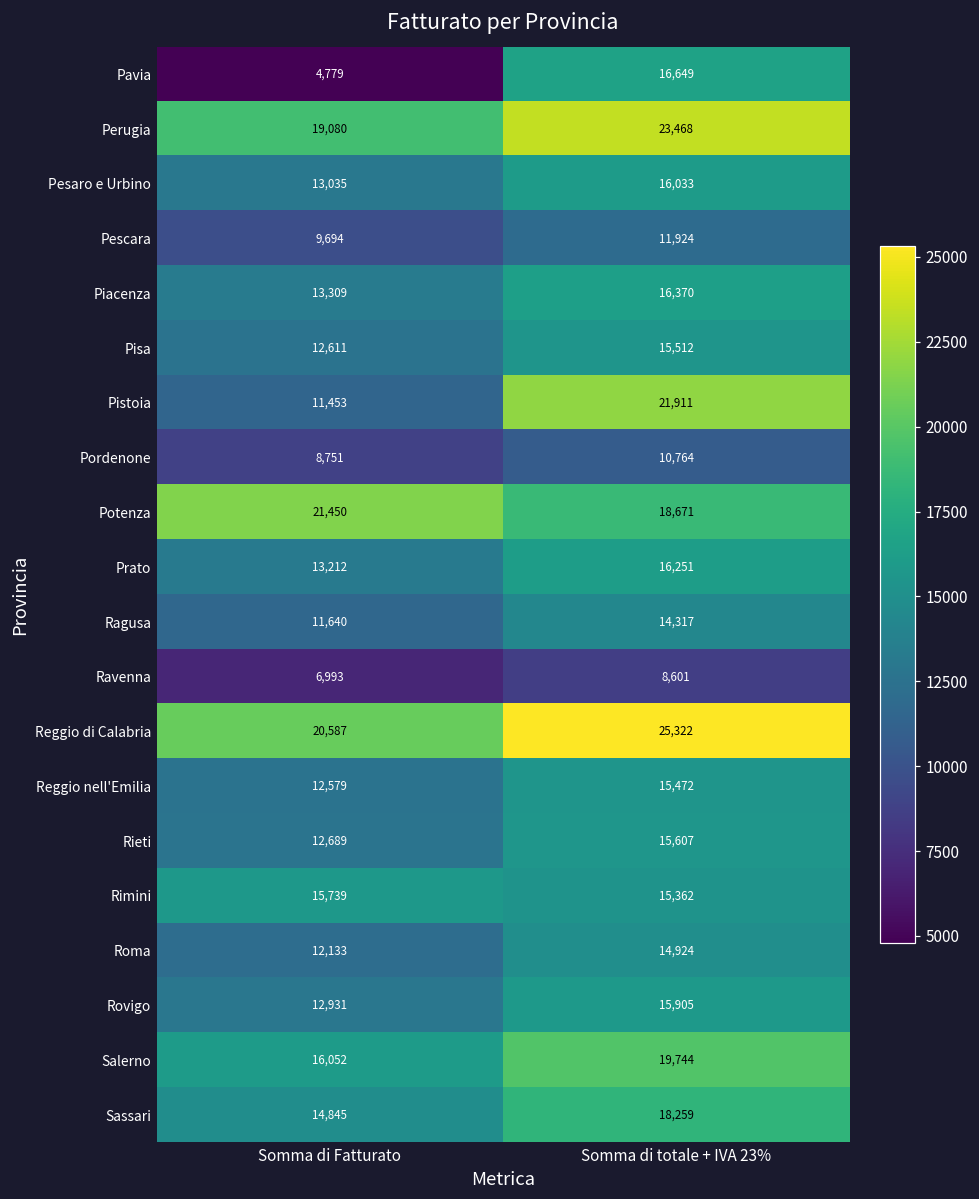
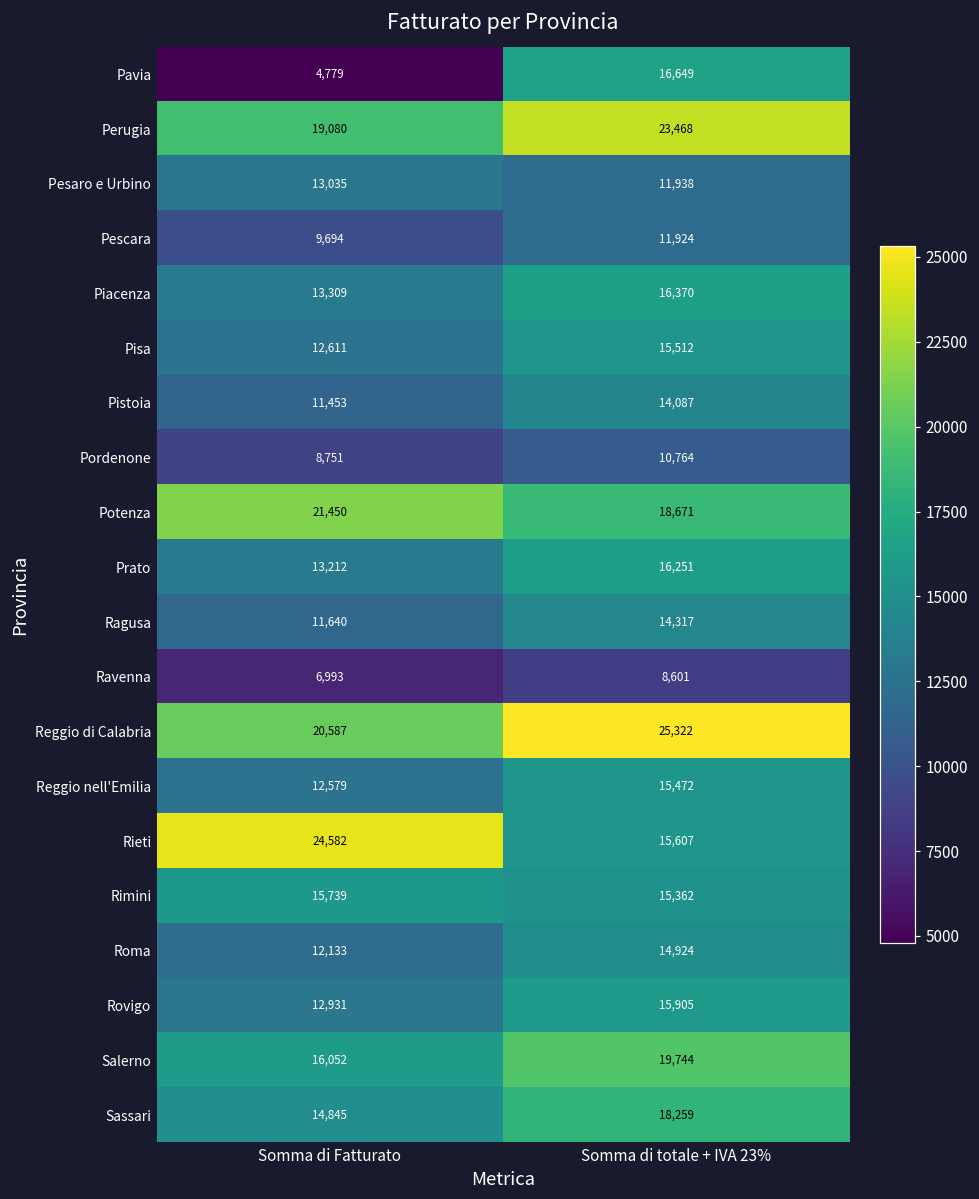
Pesaro e Urbino, Somma di totale + IVA 23%: 16,033 -> 11,938
Pistoia, Somma di totale + IVA 23%: 21,911 -> 14,087
Rieti, Somma di Fatturato: 12,689 -> 24,582
